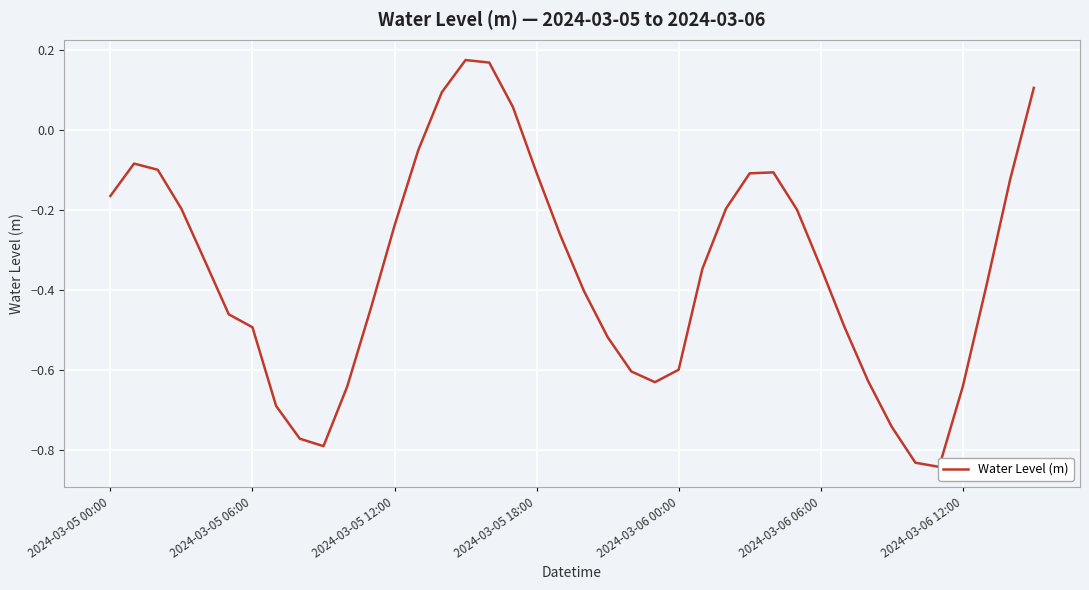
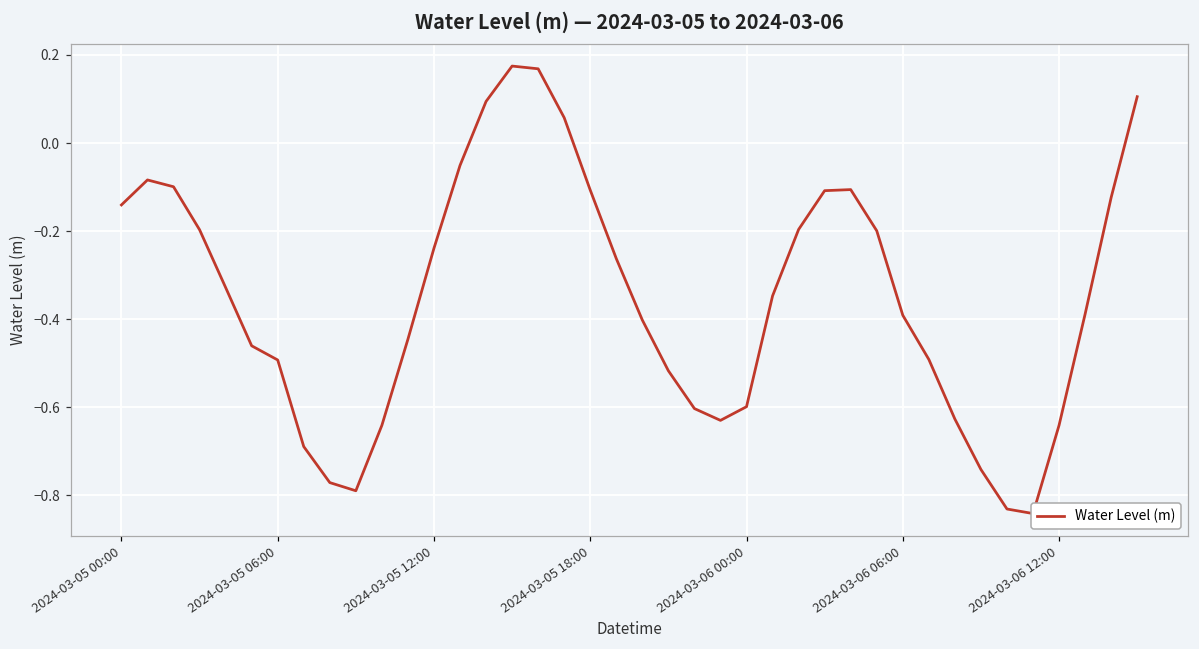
2024-03-05 00:00: -0.16 -> -0.14
2024-03-06 06:00: -0.34 -> -0.39
